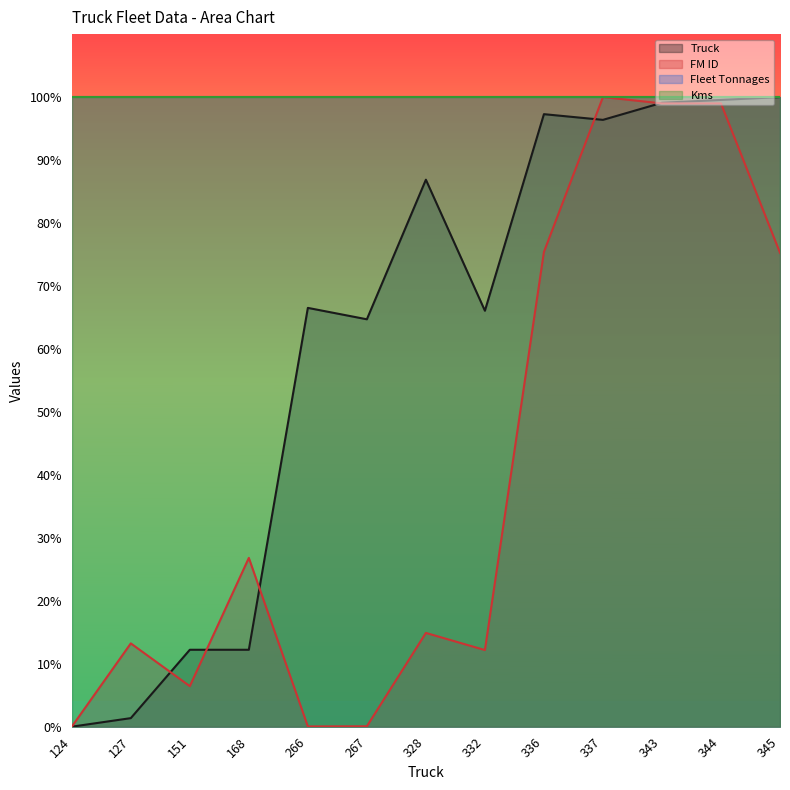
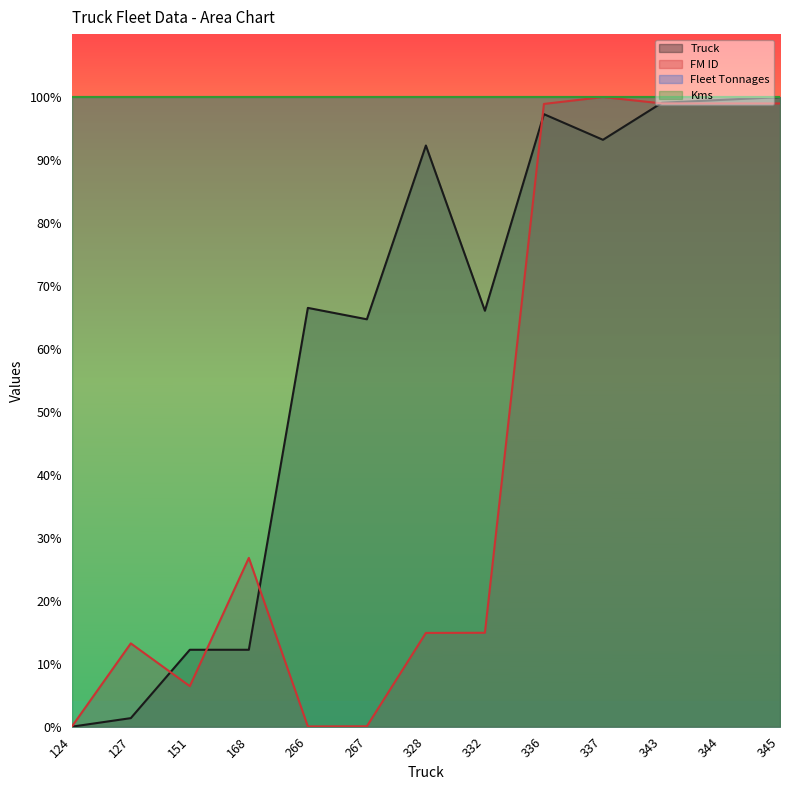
Truck, 328: 87% -> 92%
FM ID, 332: 12% -> 15%
FM ID, 336: 75% -> 99%
Truck, 337: 96% -> 93%
FM ID, 345: 75% -> 99%
